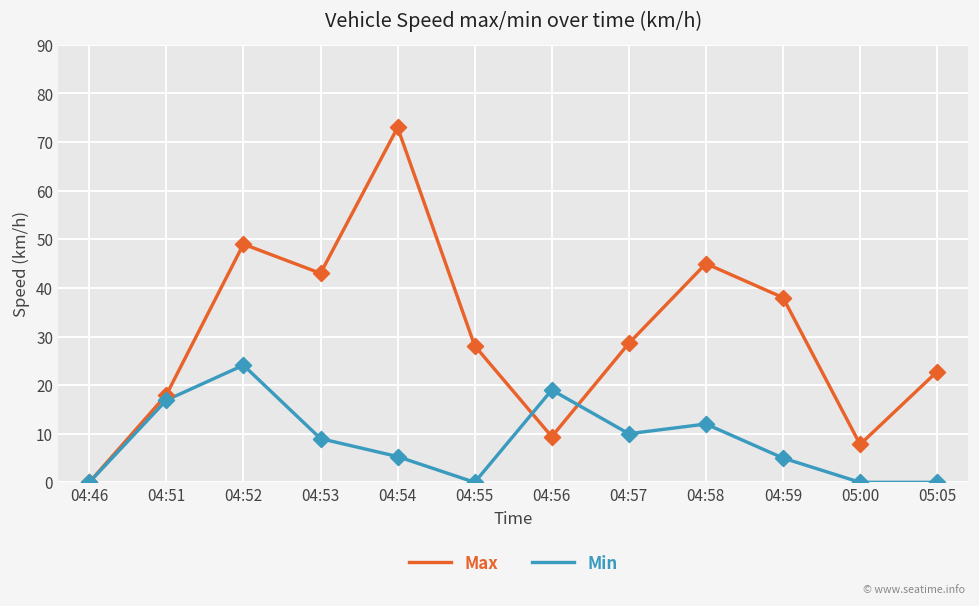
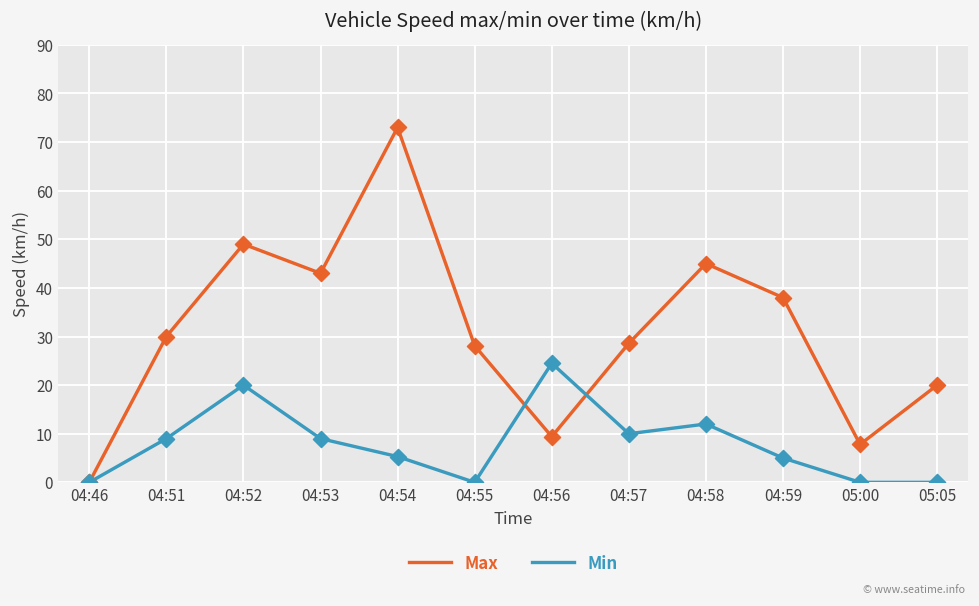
Max, 04:51: 18 -> 30
Min, 04:51: 17 -> 9
Min, 04:52: 24 -> 20
Min, 04:56: 19 -> 25
Max, 05:05: 23 -> 20
